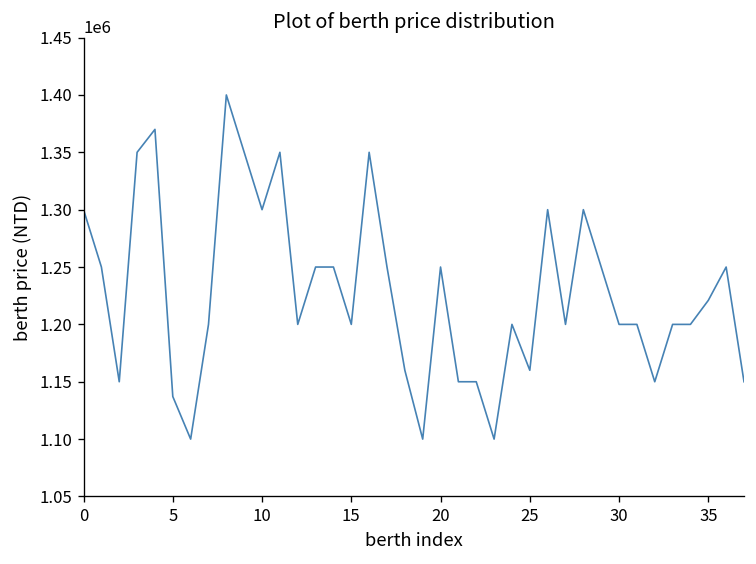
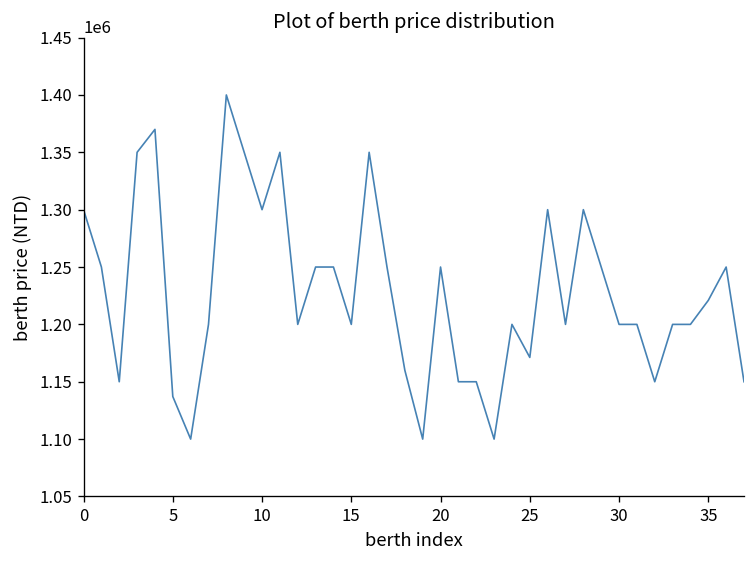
25: 1160000 -> 1170000
